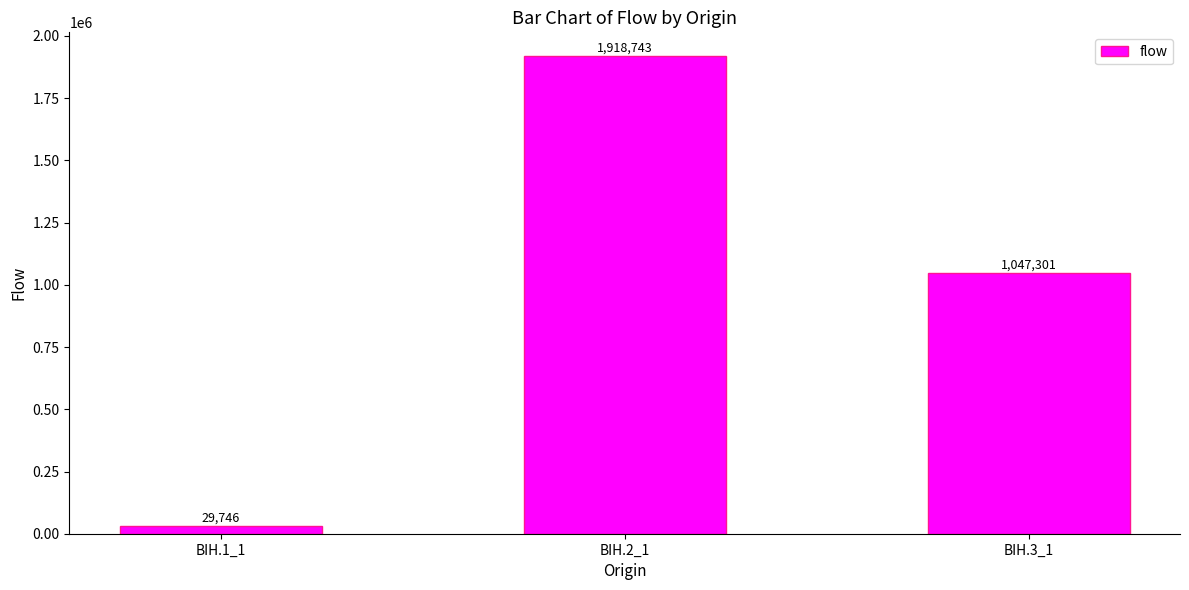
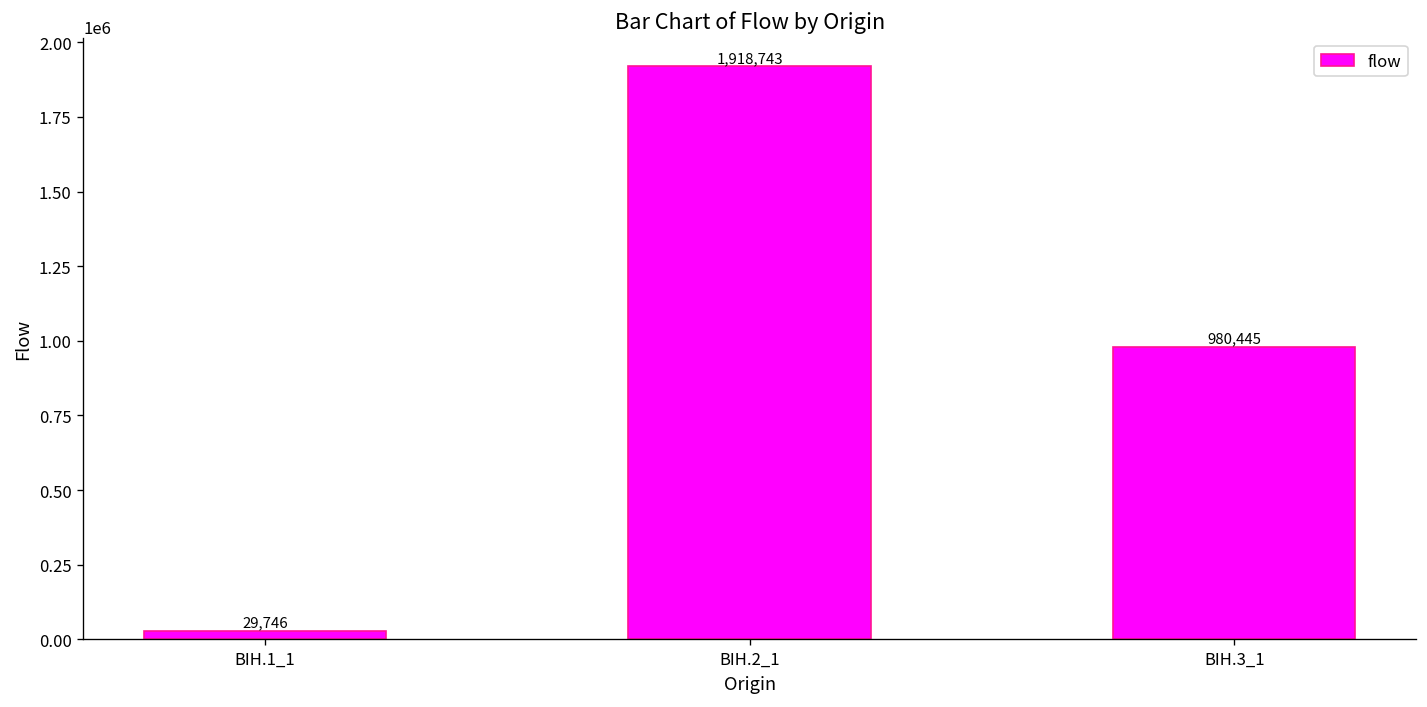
BIH.3_1: 1,047,301 -> 980,445
